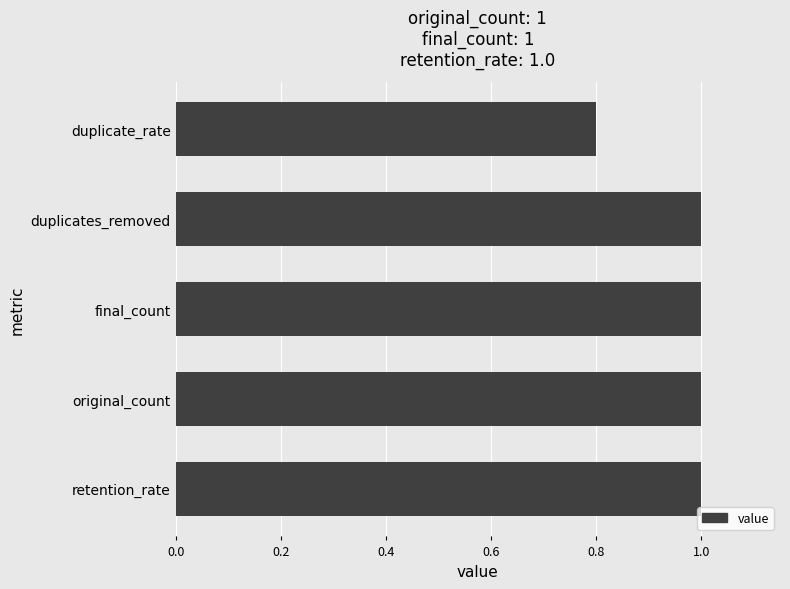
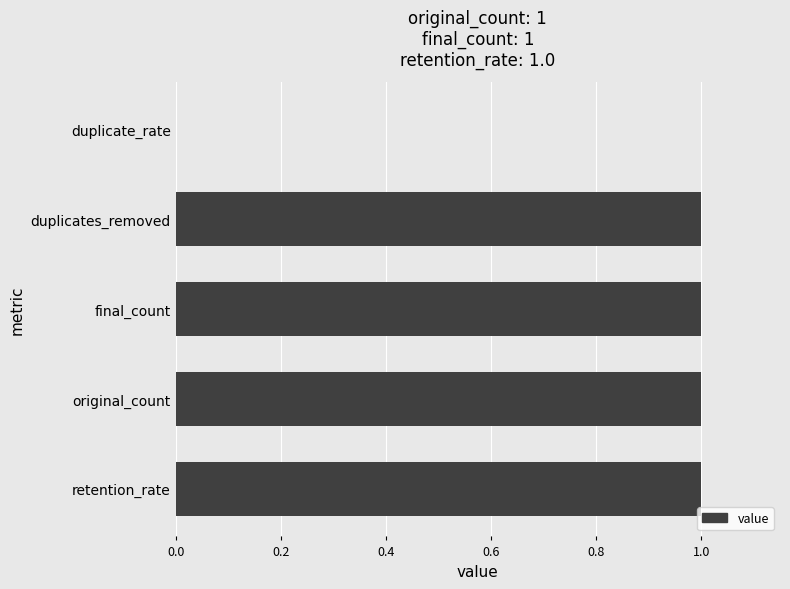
duplicate_rate: 0.8 -> 0.0
